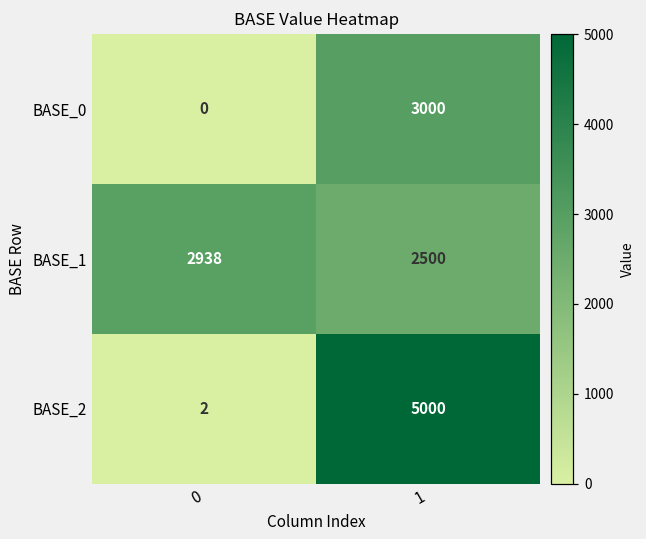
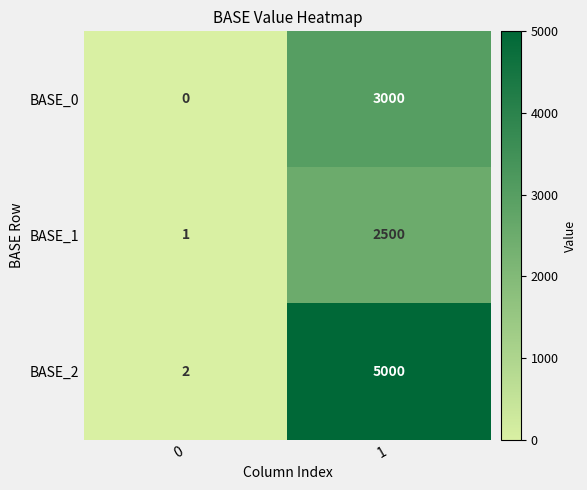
BASE_1, 0: 2938 -> 1
